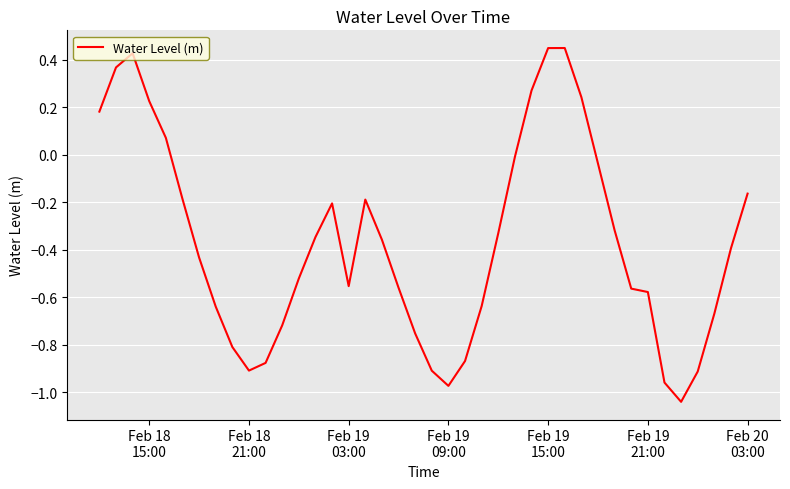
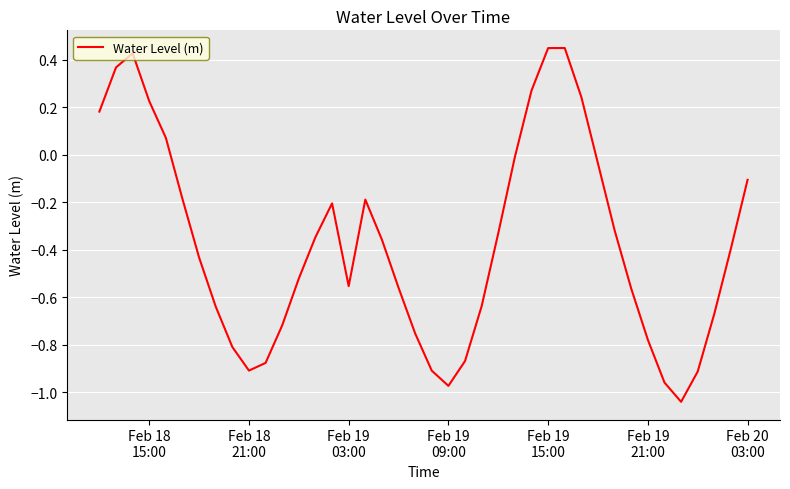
Feb 19 21:00: -0.58 -> -0.78
Feb 20 03:00: -0.16 -> -0.11
